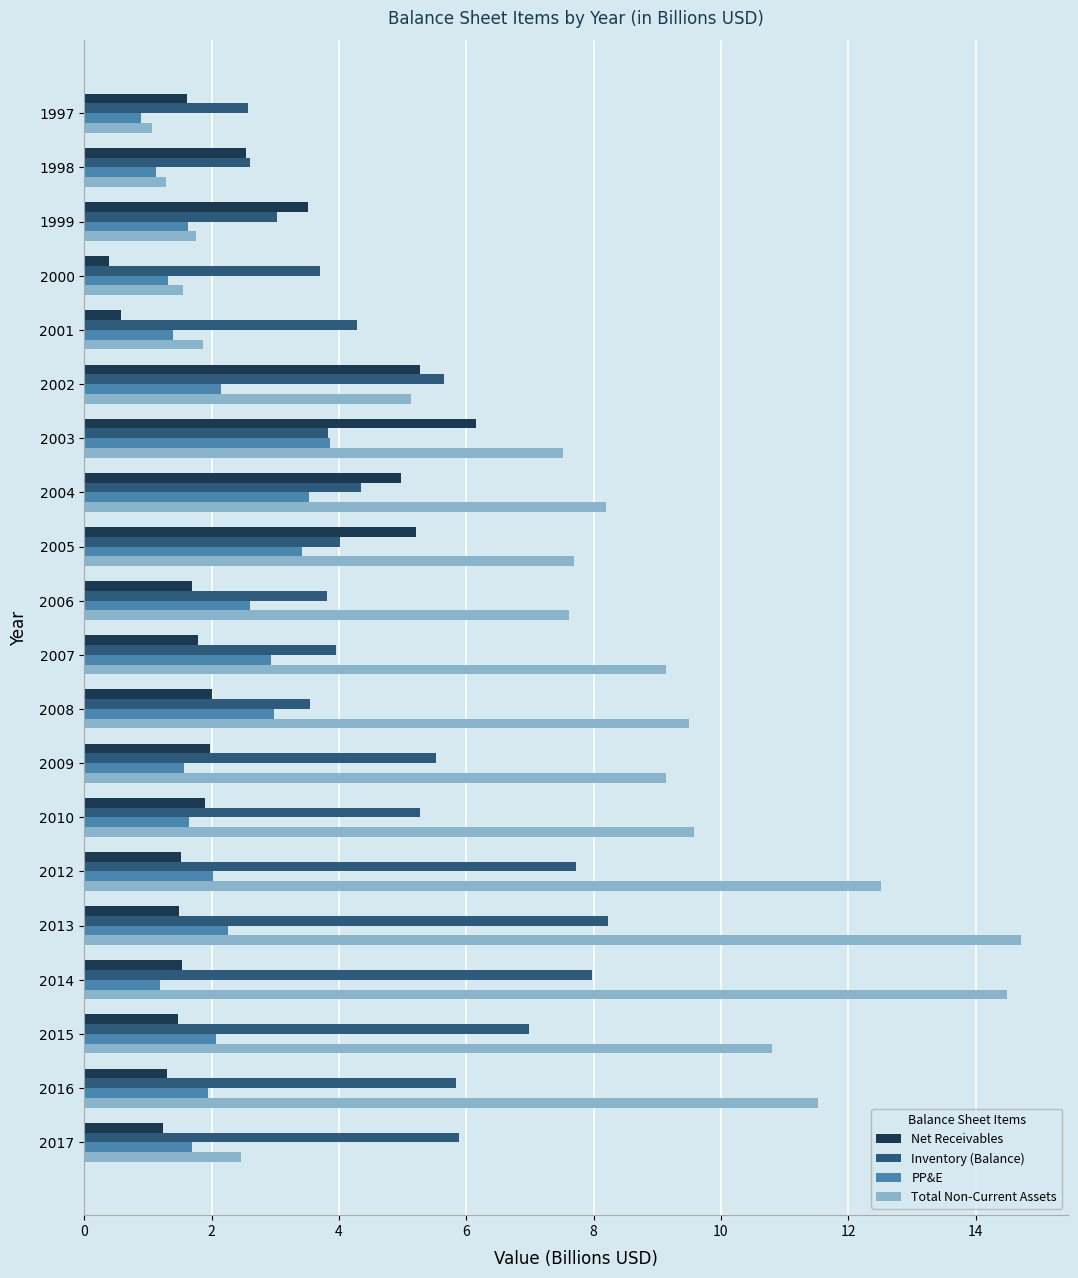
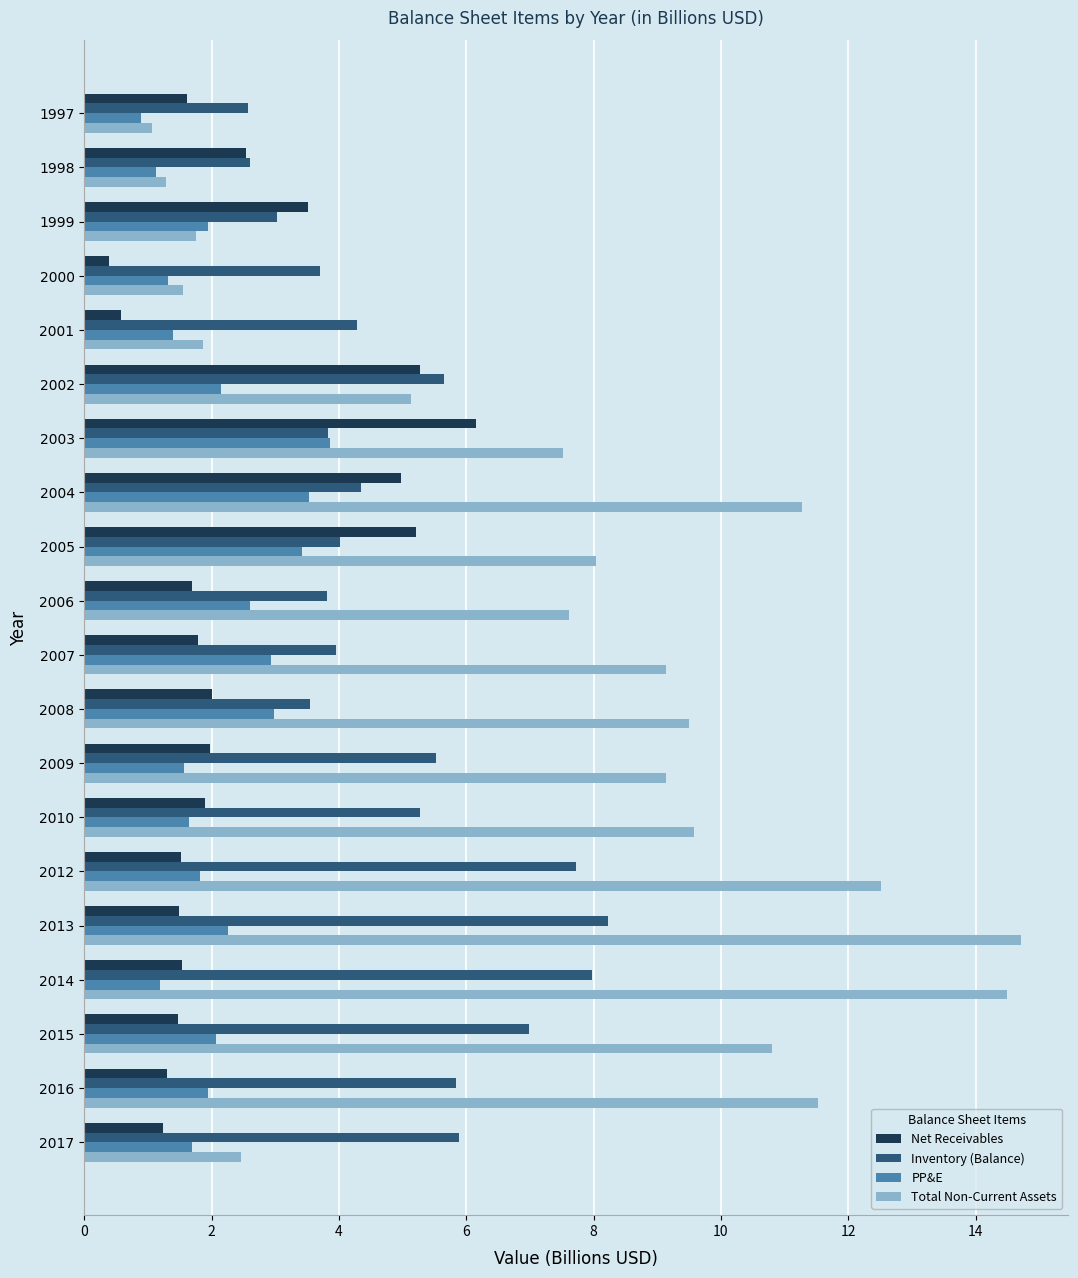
PP&E, 1999: 1.6 -> 1.9
Total Non-Current Assets, 2004: 8.2 -> 11.3
Total Non-Current Assets, 2005: 7.7 -> 8.0
PP&E, 2012: 2.0 -> 1.8
